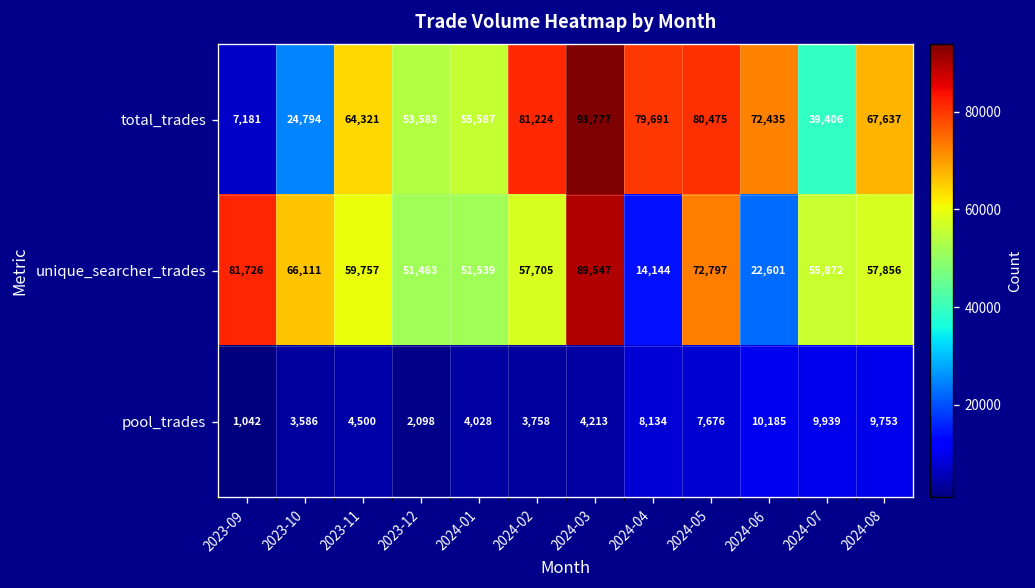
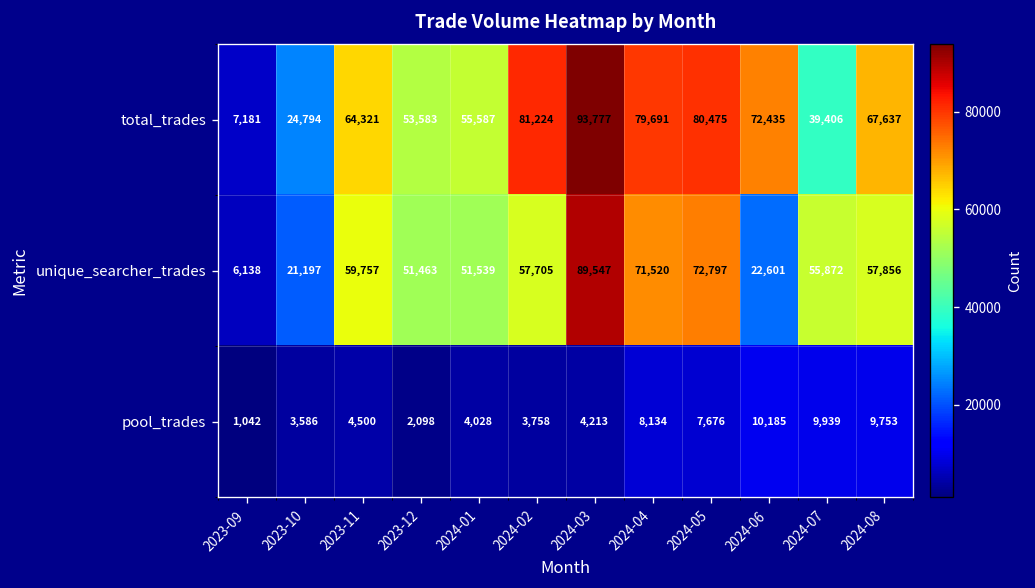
unique_searcher_trades, 2023-09: 81,726 -> 6,138
unique_searcher_trades, 2023-10: 66,111 -> 21,197
unique_searcher_trades, 2024-04: 14,144 -> 71,520
